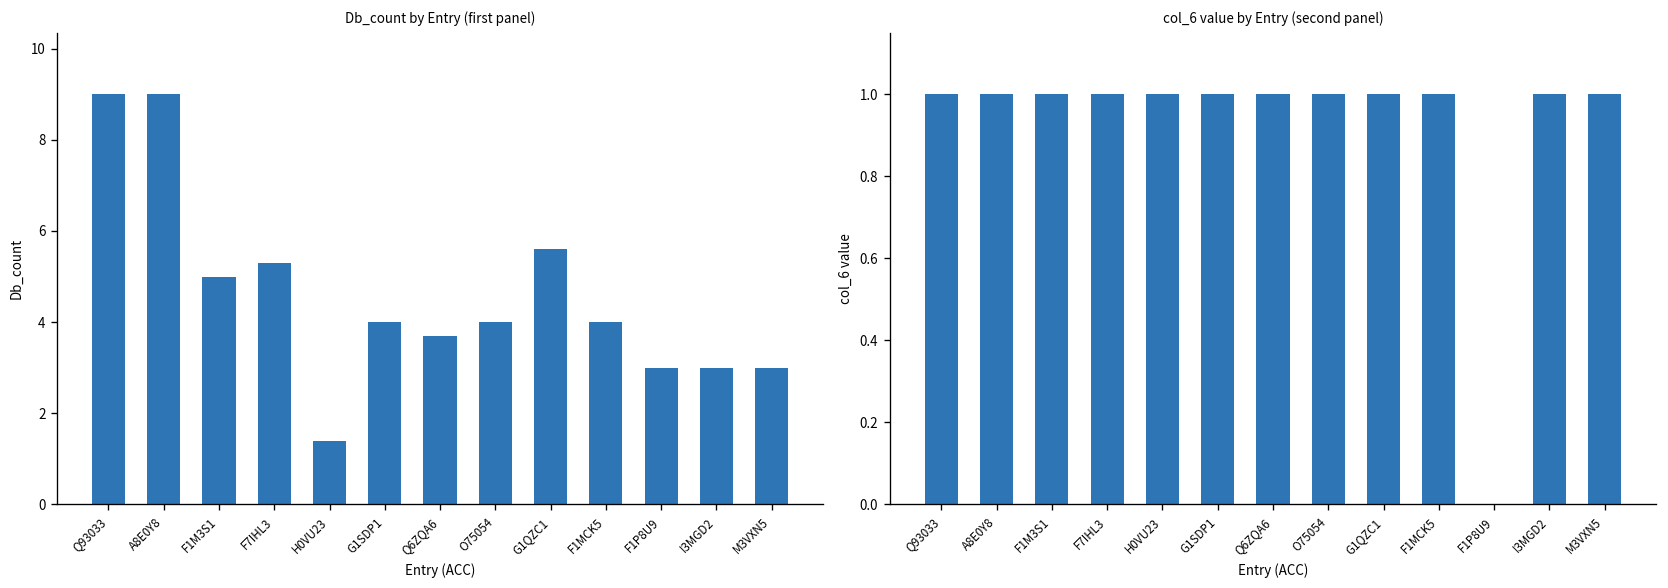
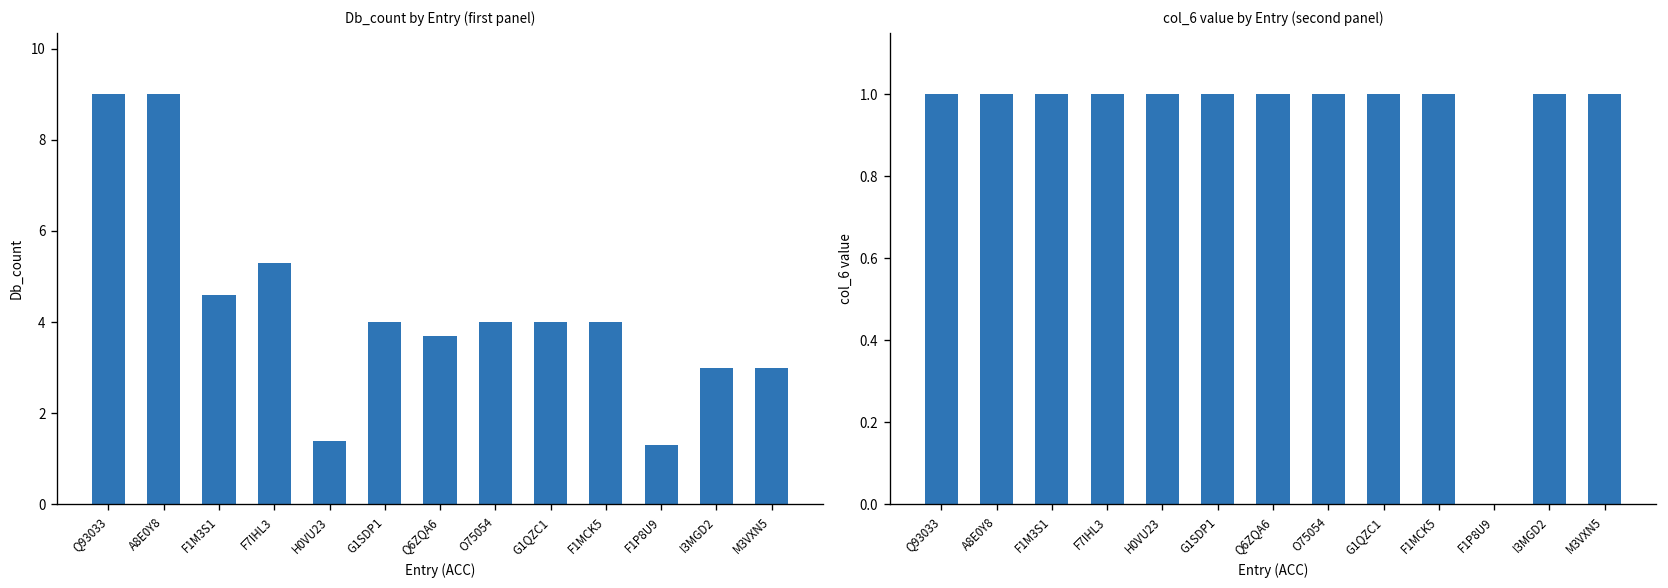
Db_count by Entry (first panel), F1M3S1: 5.0 -> 4.6
Db_count by Entry (first panel), G1QZC1: 5.6 -> 4.0
Db_count by Entry (first panel), F1P8U9: 3.0 -> 1.3
